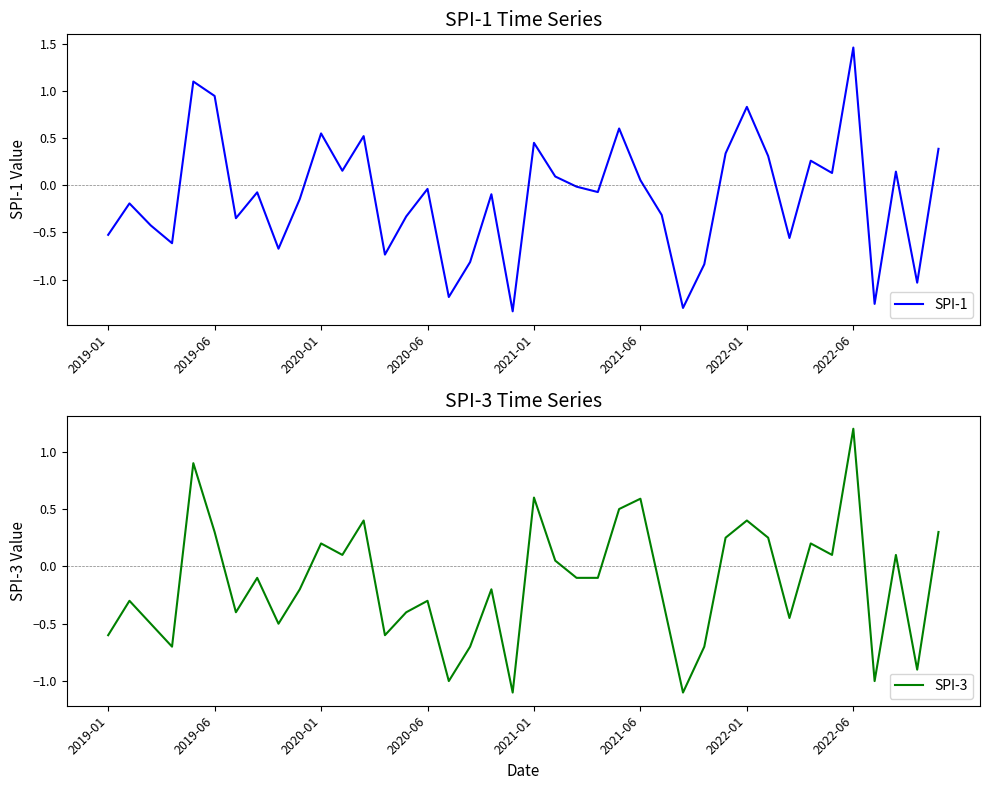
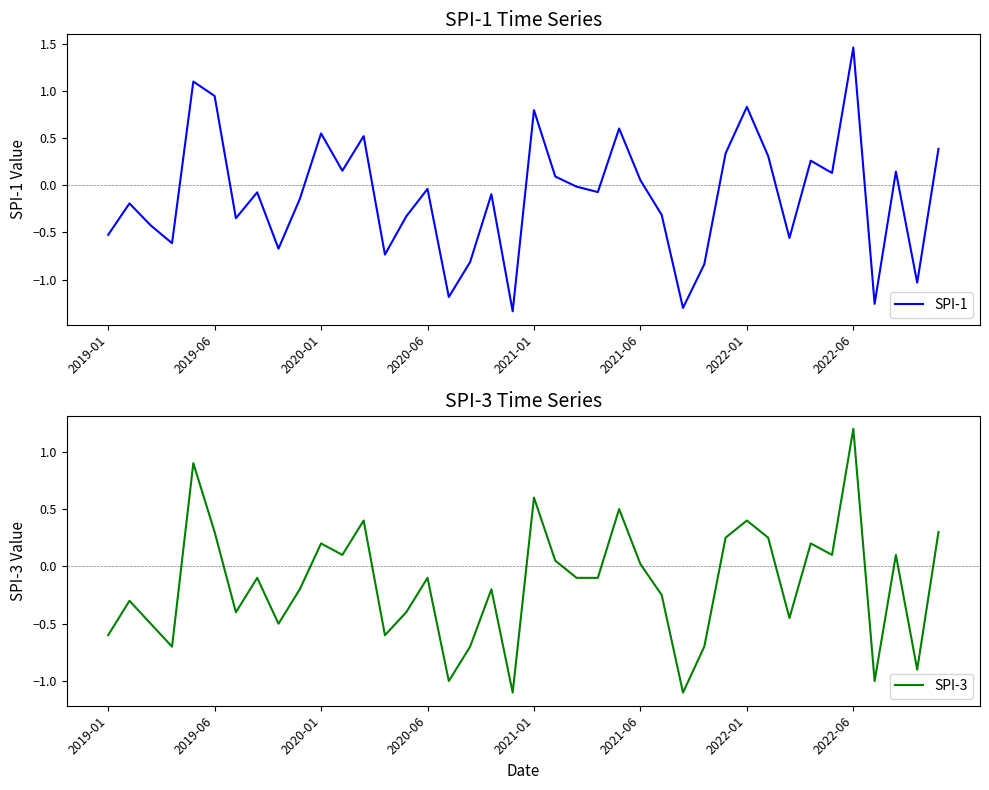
SPI-1 Time Series, 2021-01: 0.5 -> 0.8
SPI-3 Time Series, 2020-06: -0.3 -> -0.1
SPI-3 Time Series, 2021-06: 0.59 -> 0.02
